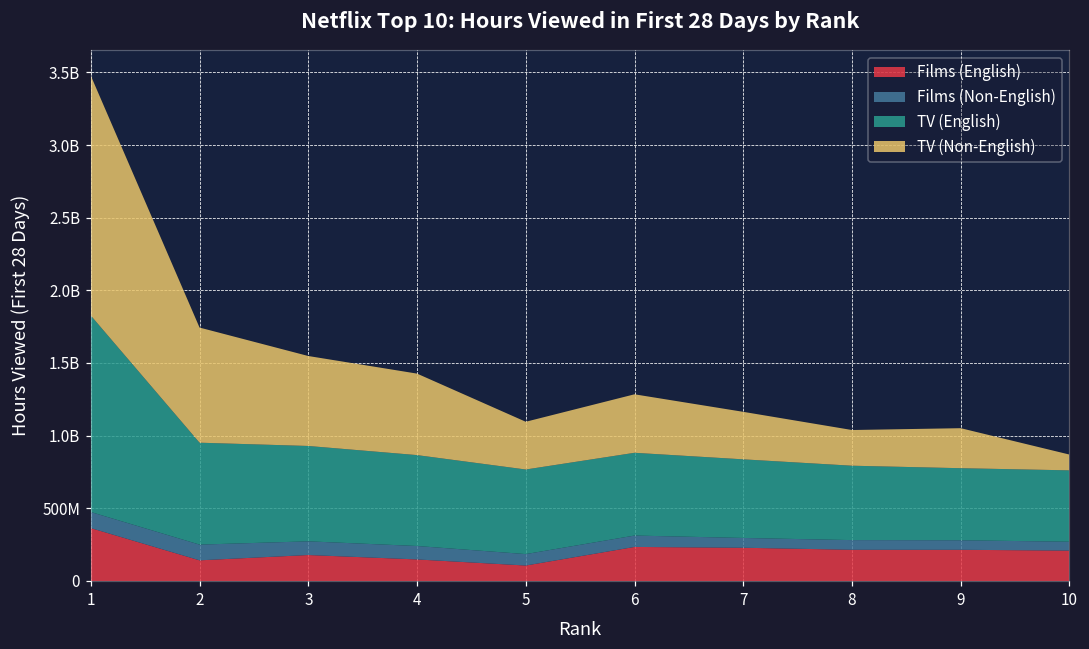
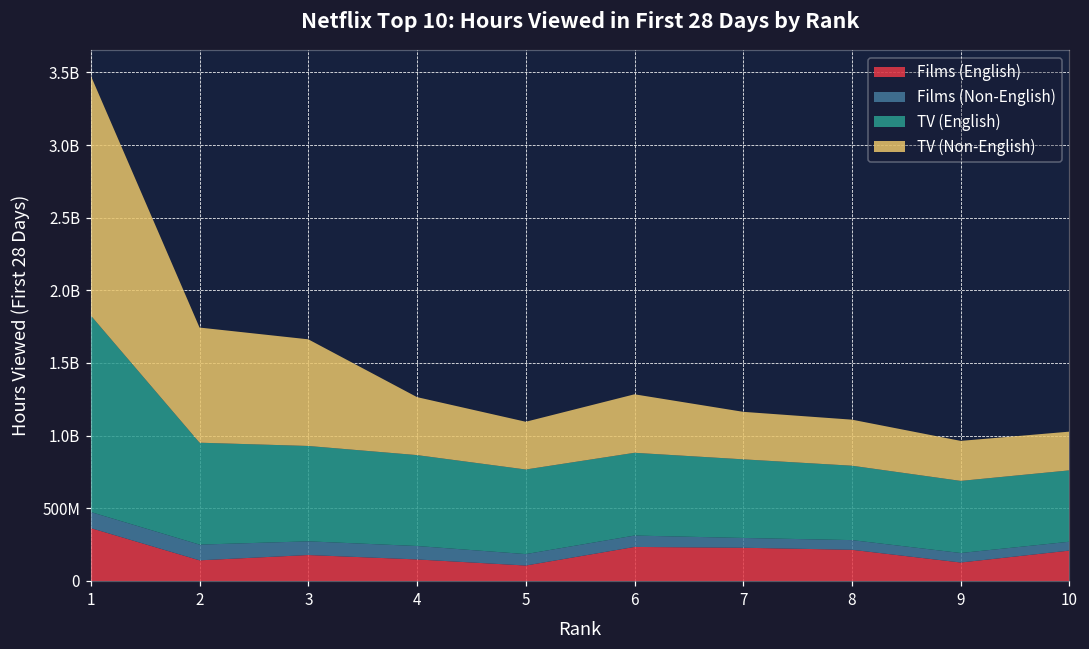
TV (Non-English), 3: 620000000 -> 730000000
TV (Non-English), 4: 560000000 -> 400000000
TV (Non-English), 8: 250000000 -> 320000000
Films (English), 9: 210000000 -> 130000000
TV (Non-English), 10: 110000000 -> 270000000
